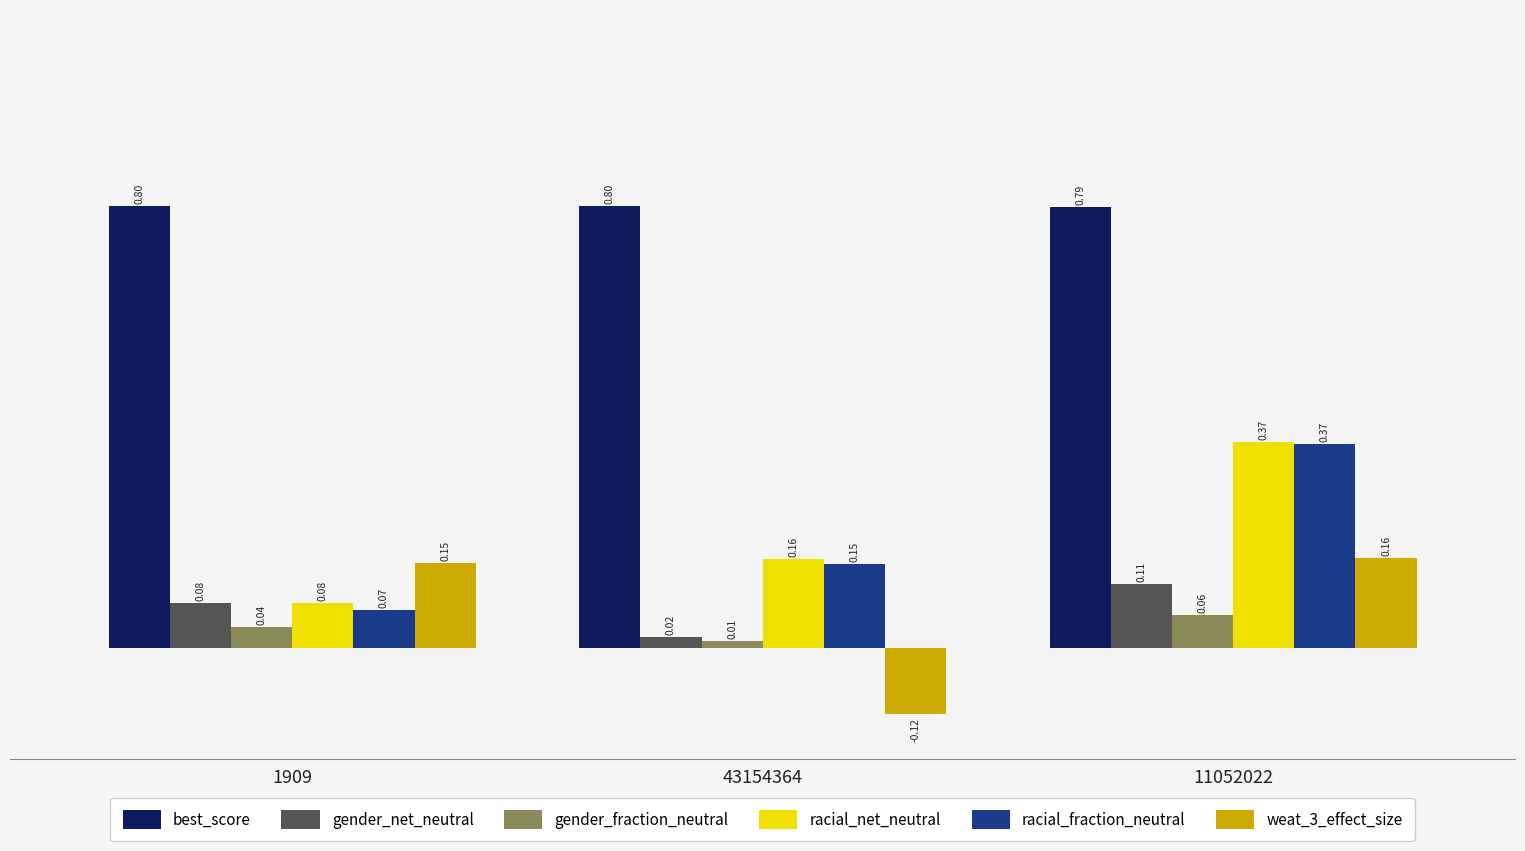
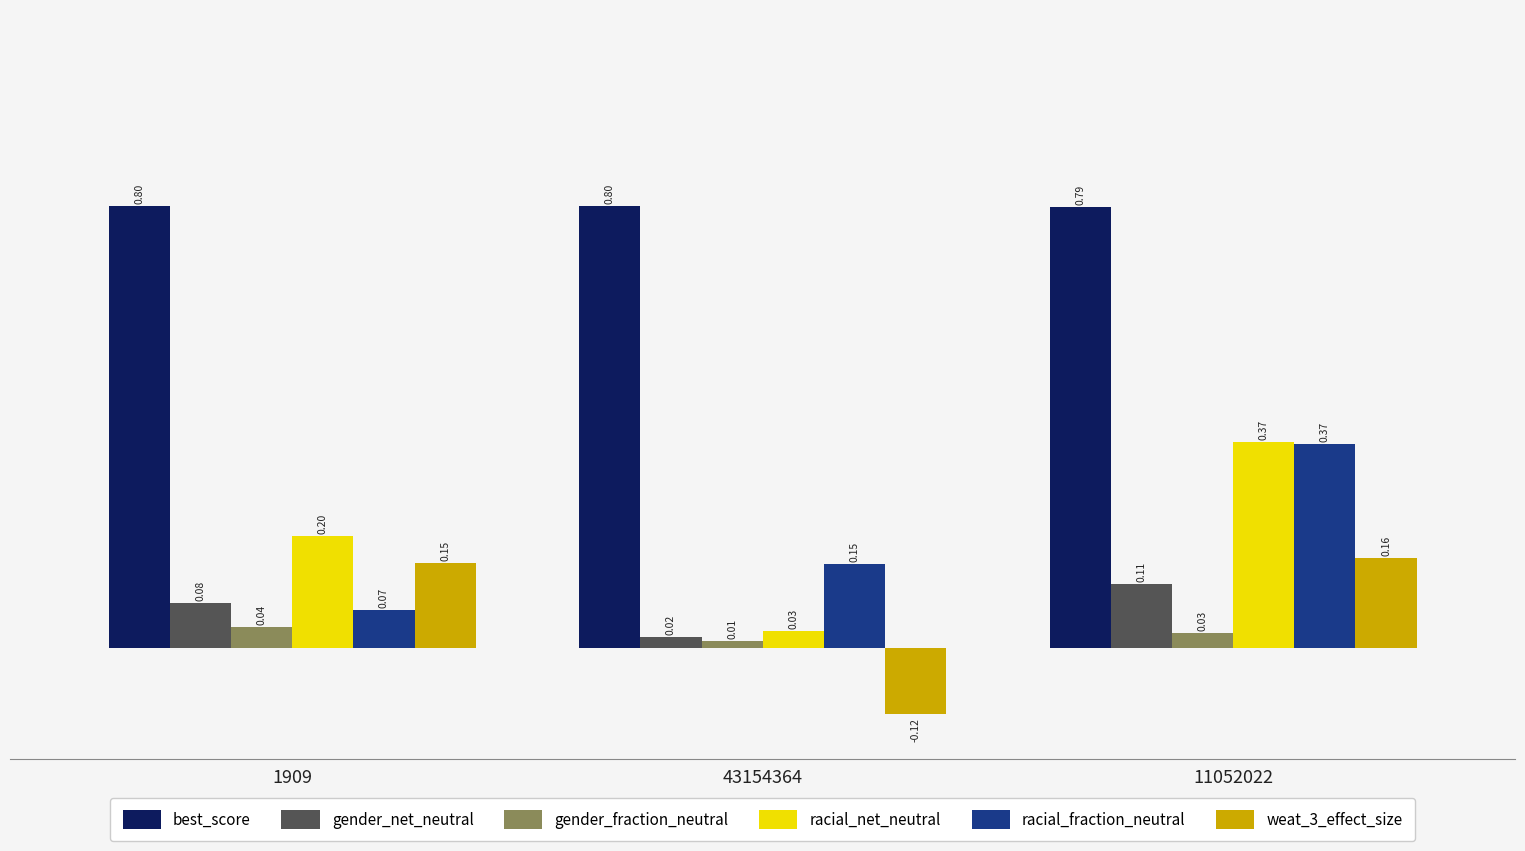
racial_net_neutral, 1909: 0.08 -> 0.20
racial_net_neutral, 43154364: 0.16 -> 0.03
gender_fraction_neutral, 11052022: 0.06 -> 0.03
